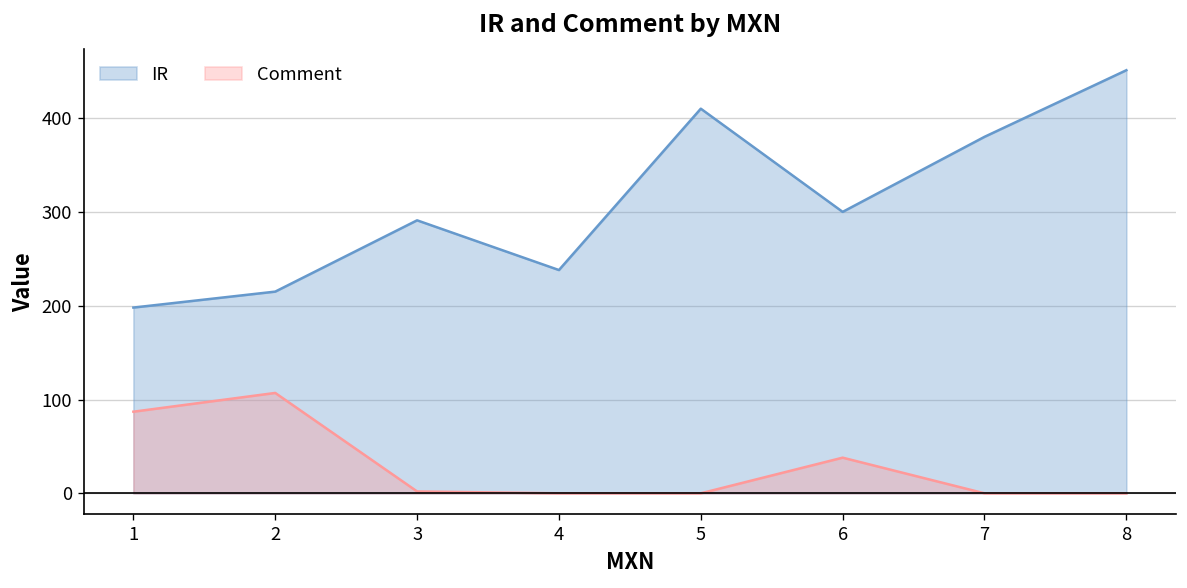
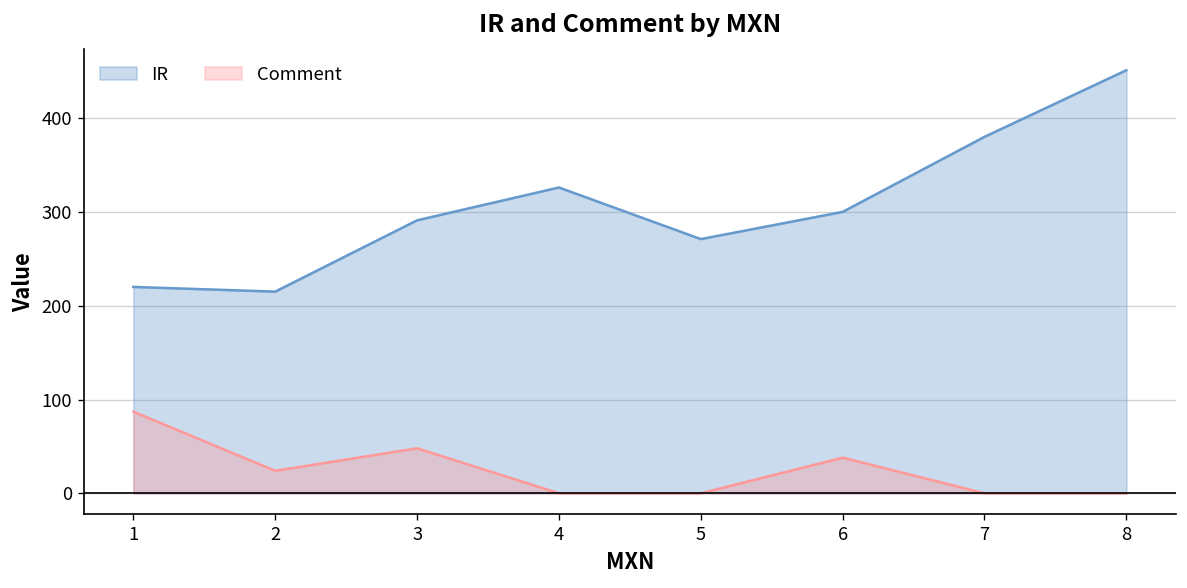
IR, 1: 200 -> 220
Comment, 2: 110 -> 20
Comment, 3: 0 -> 50
IR, 4: 240 -> 330
IR, 5: 410 -> 270
